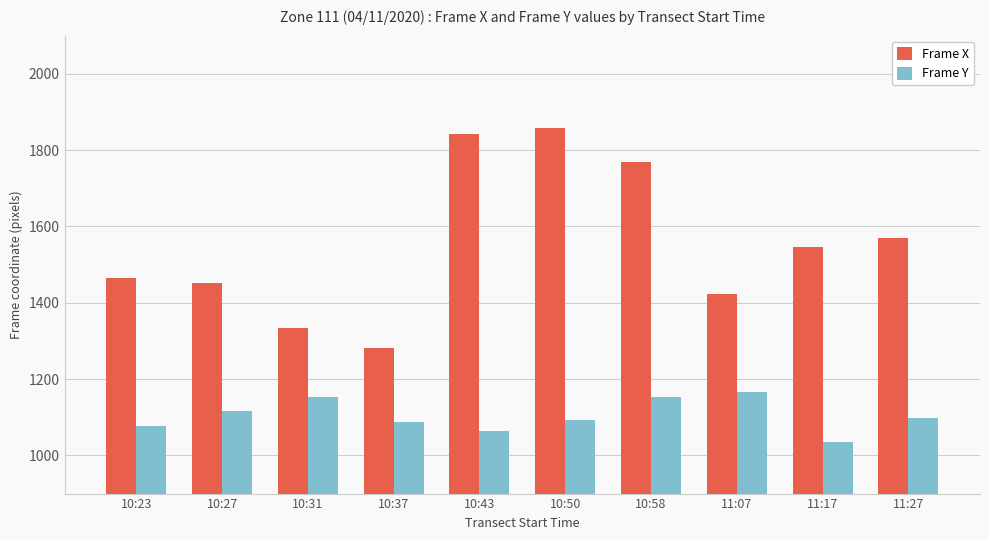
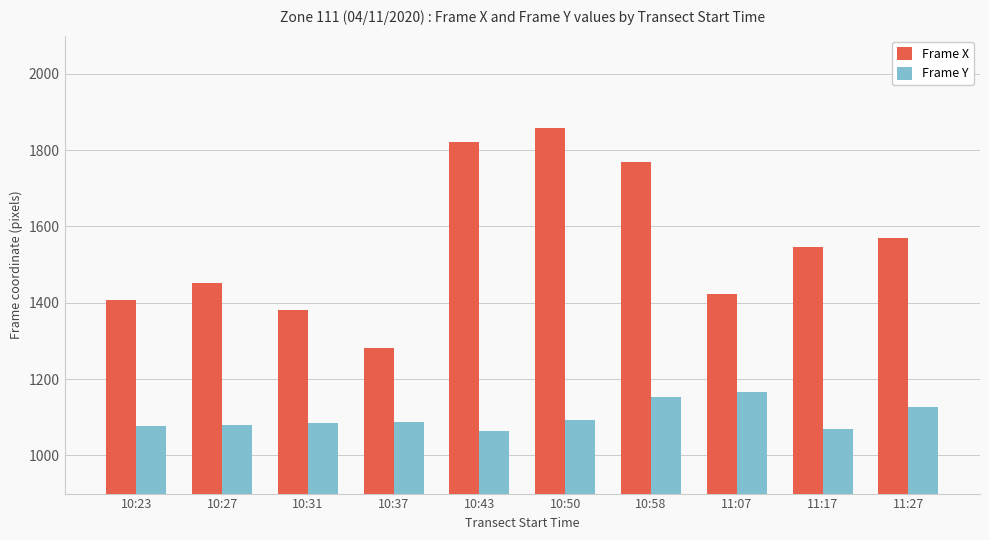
Frame X, 10:23: 1470 -> 1410
Frame Y, 10:27: 1120 -> 1080
Frame X, 10:31: 1330 -> 1380
Frame Y, 10:31: 1150 -> 1090
Frame X, 10:43: 1840 -> 1820
Frame Y, 11:17: 1030 -> 1070
Frame Y, 11:27: 1100 -> 1130
